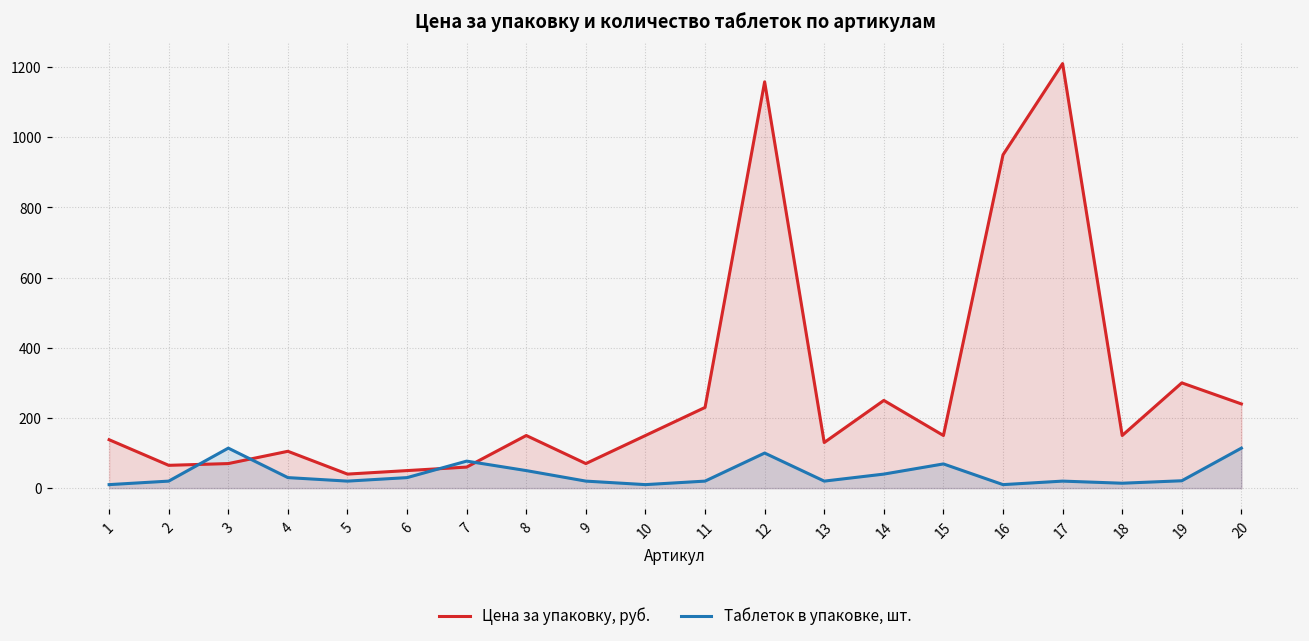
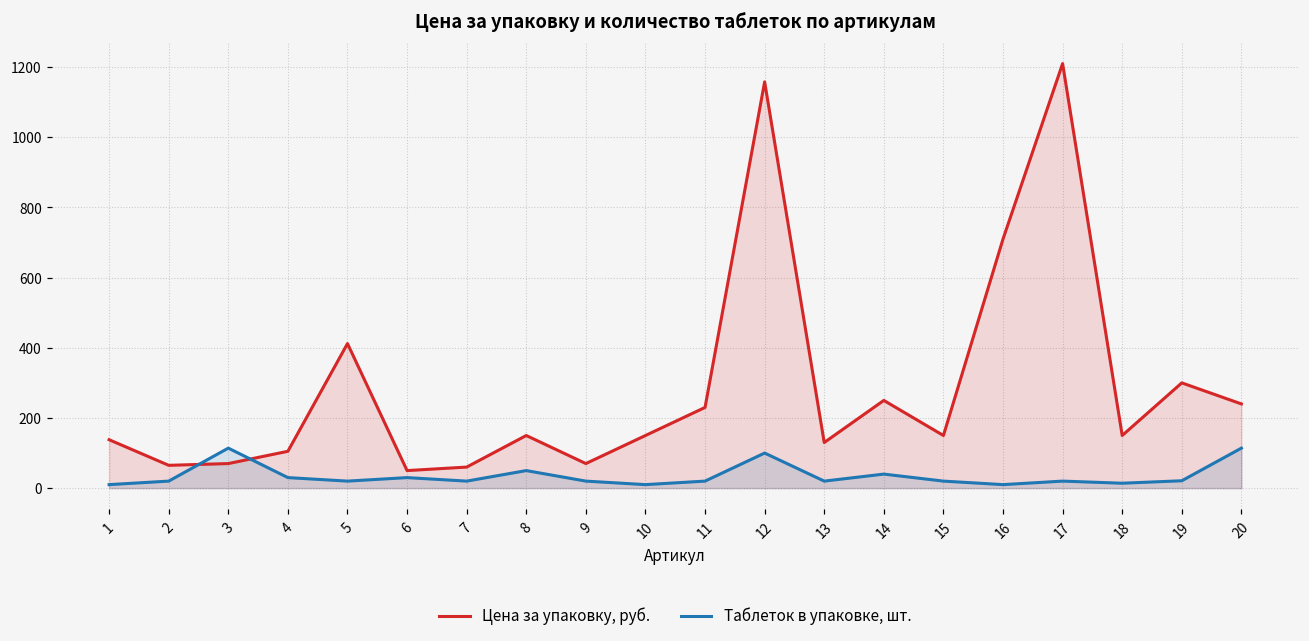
Цена за упаковку, руб., 5: 40 -> 410
Таблеток в упаковке, шт., 7: 80 -> 20
Таблеток в упаковке, шт., 15: 70 -> 20
Цена за упаковку, руб., 16: 950 -> 710
